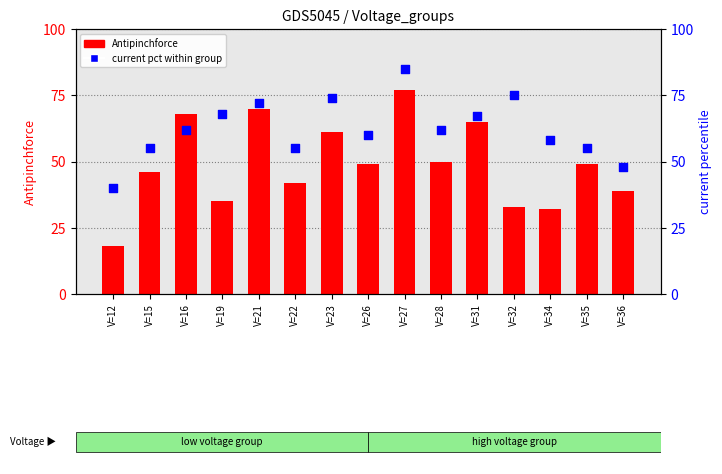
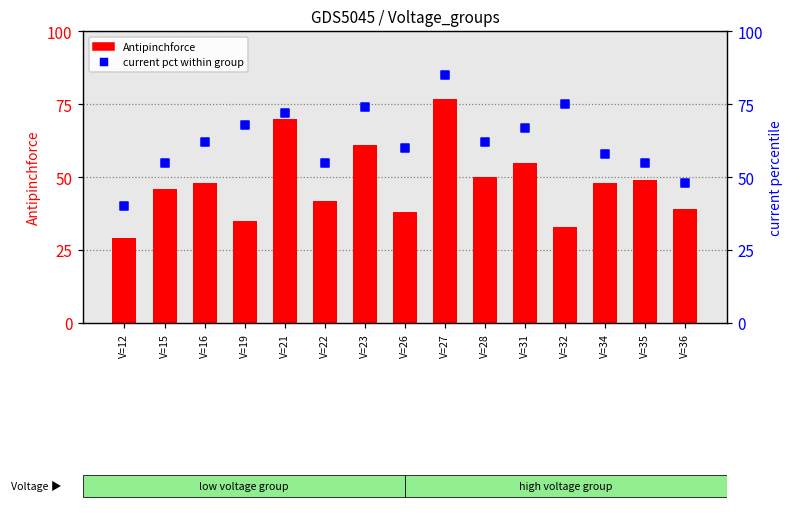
Antipinchforce, V=12: 18 -> 29
Antipinchforce, V=16: 68 -> 48
Antipinchforce, V=26: 49 -> 38
Antipinchforce, V=31: 65 -> 55
Antipinchforce, V=34: 32 -> 48
